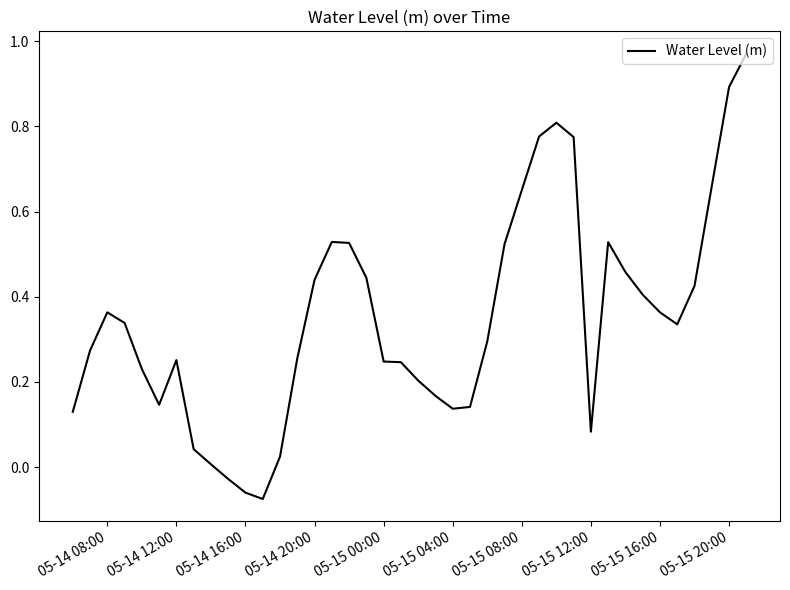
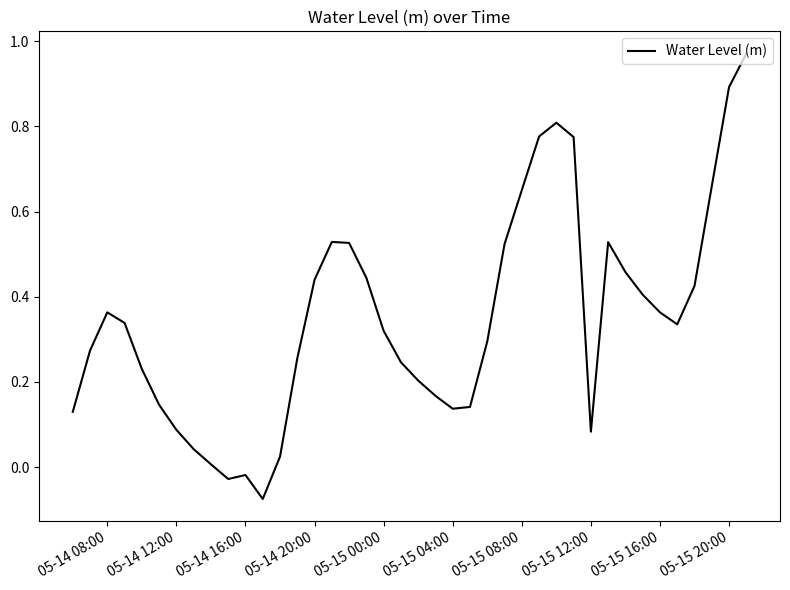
05-14 12:00: 0.25 -> 0.09
05-14 16:00: -0.06 -> -0.02
05-15 00:00: 0.25 -> 0.32
